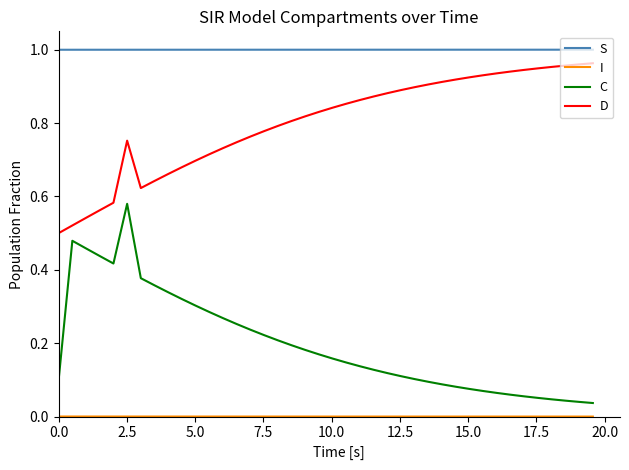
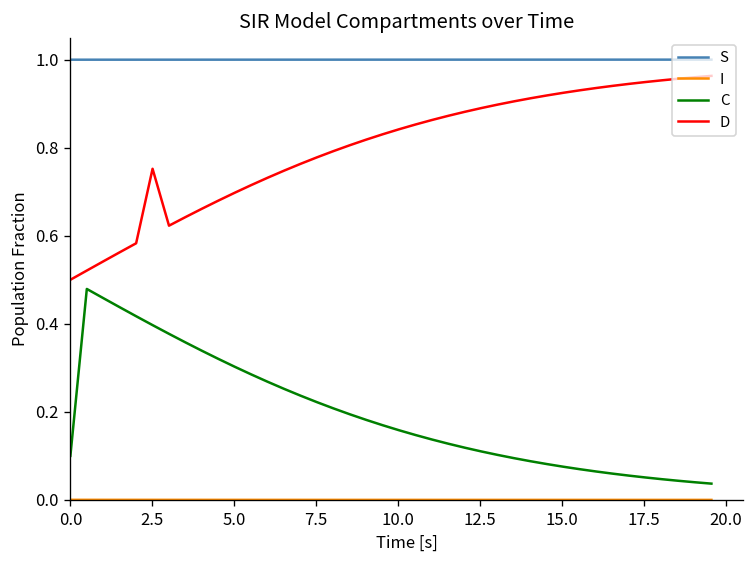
C, 2.5: 0.58 -> 0.40
